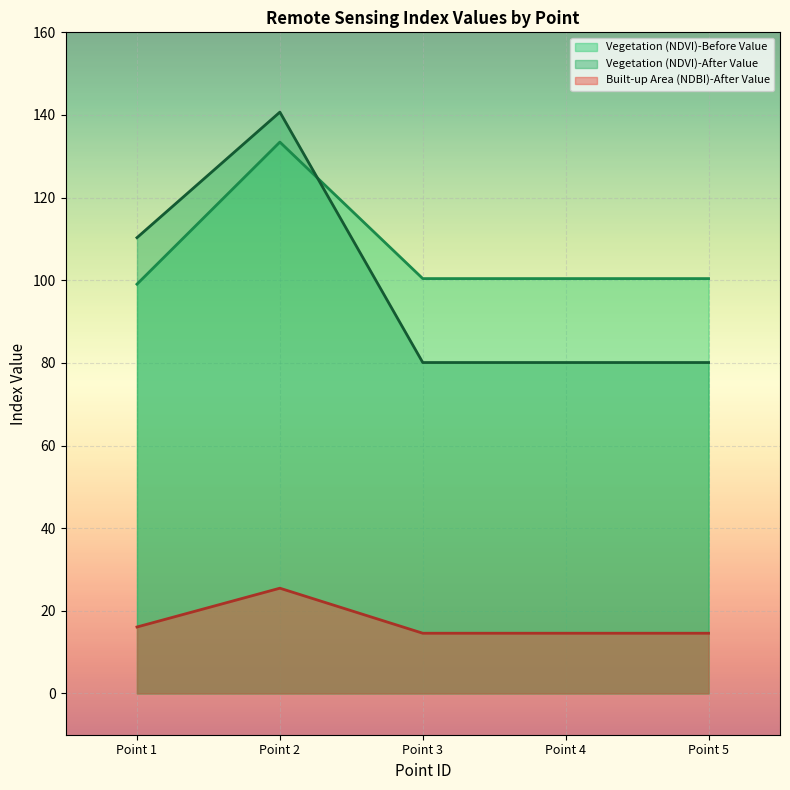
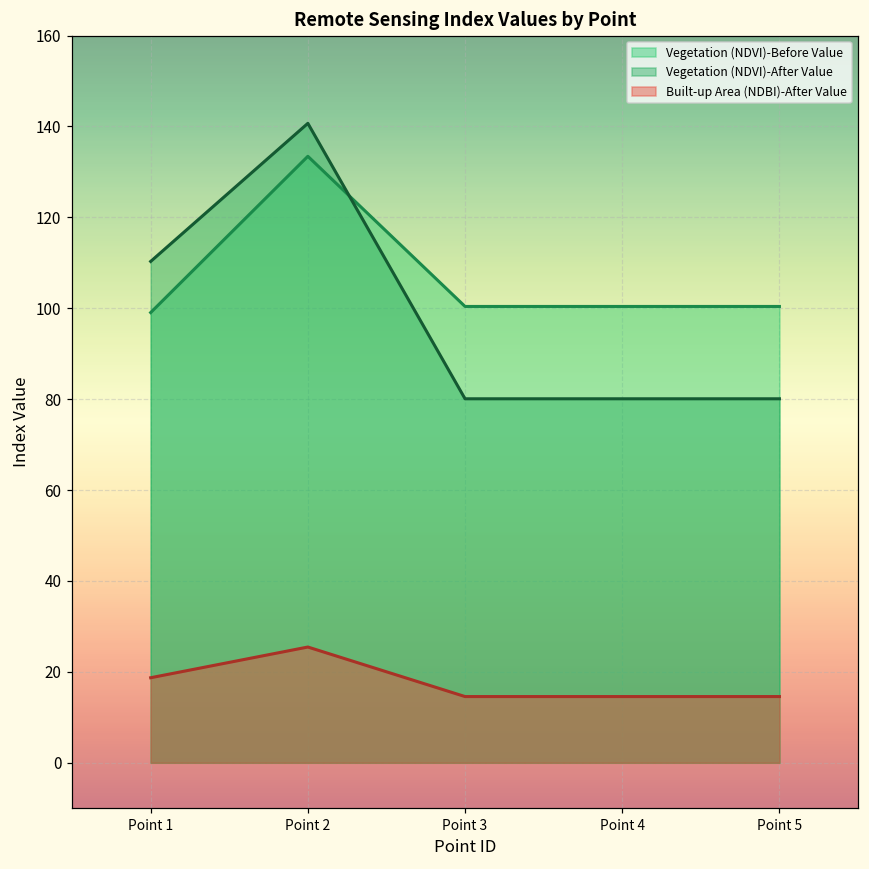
Built-up Area (NDBI)-After Value, Point 1: 16 -> 19
